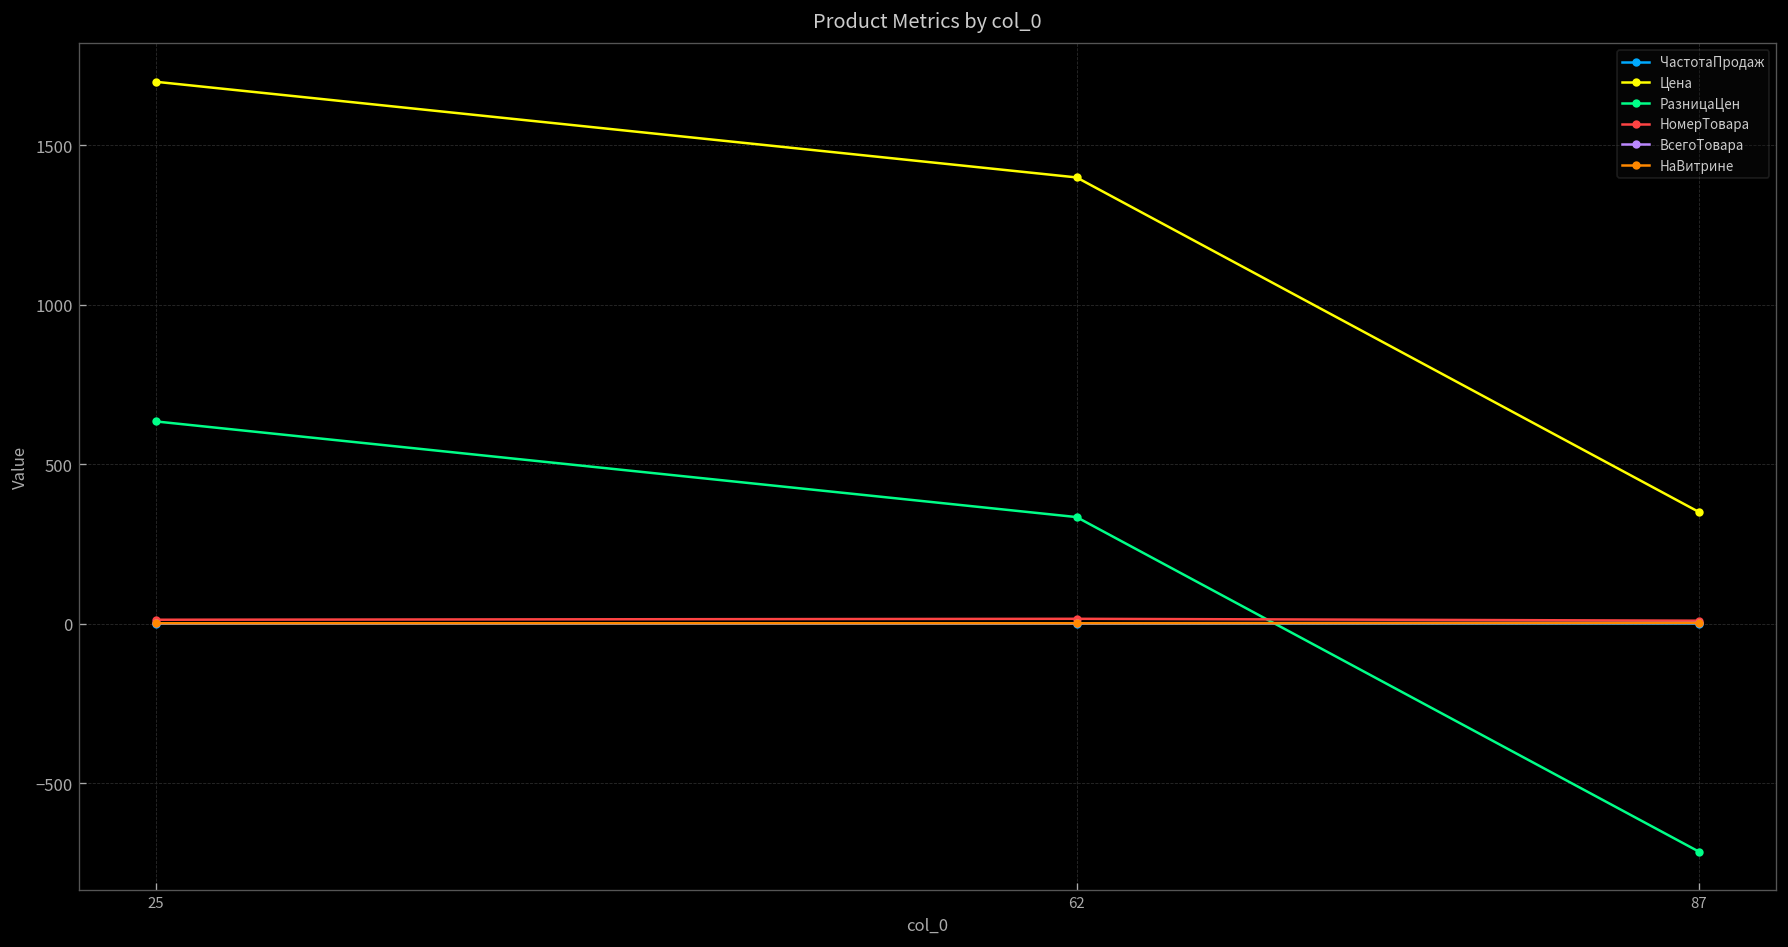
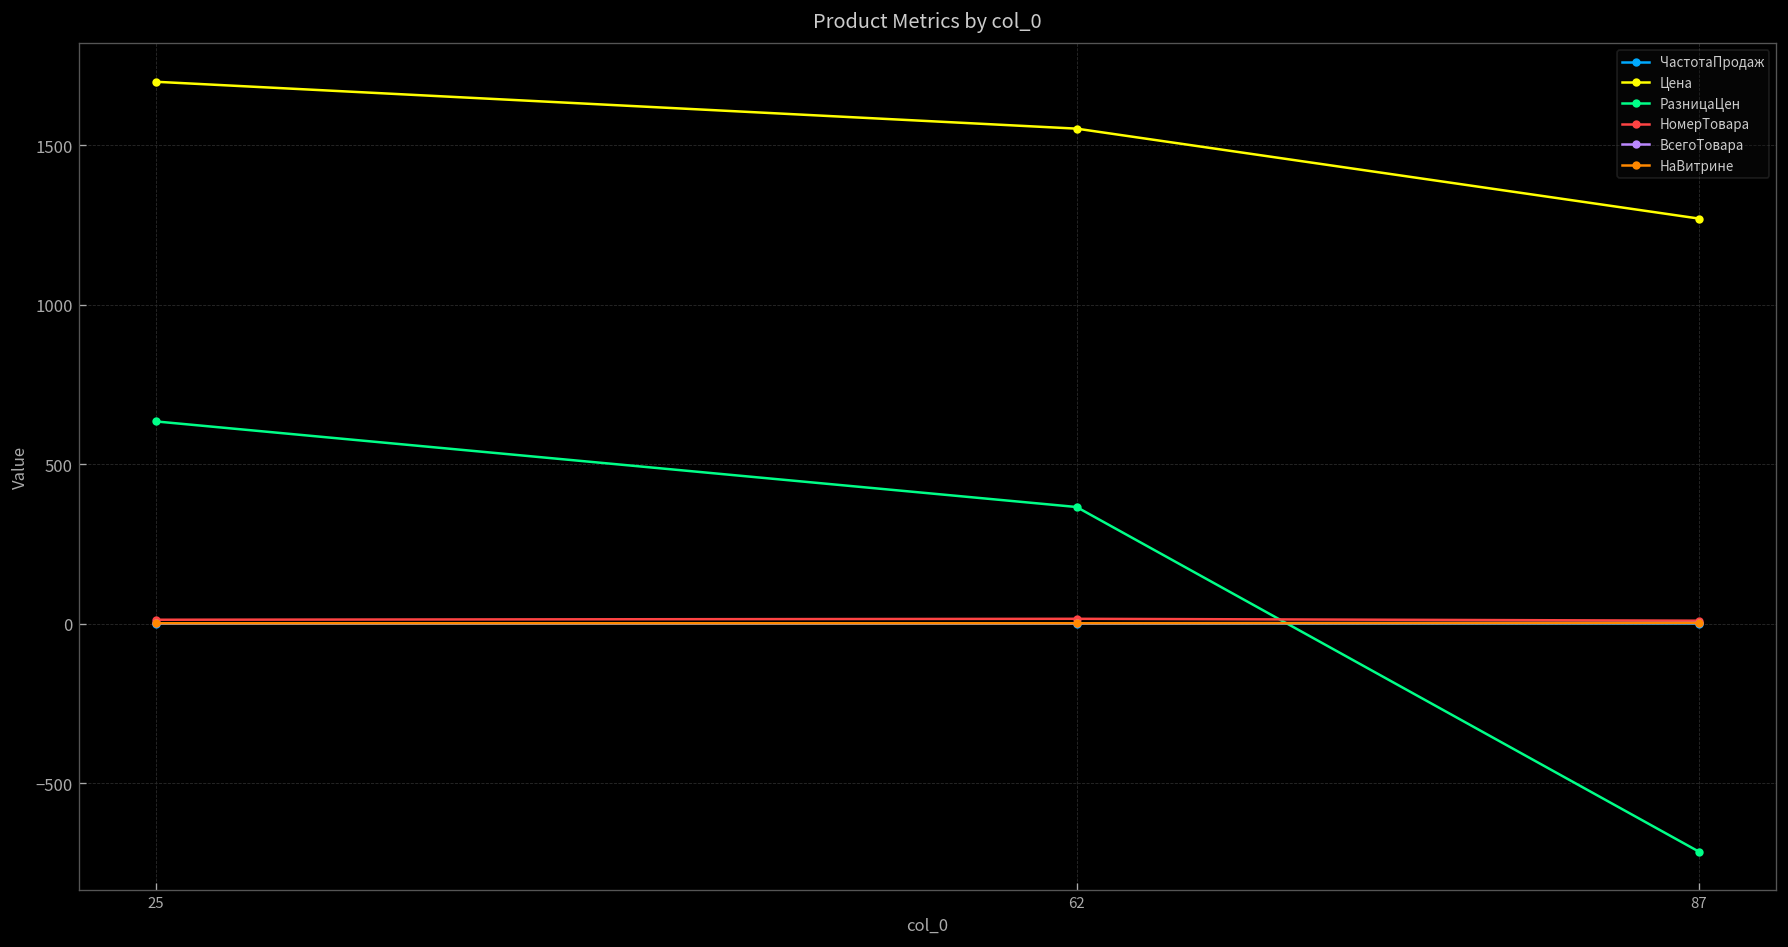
Цена, 62: 1400 -> 1550
РазницаЦен, 62: 330 -> 370
Цена, 87: 350 -> 1270
